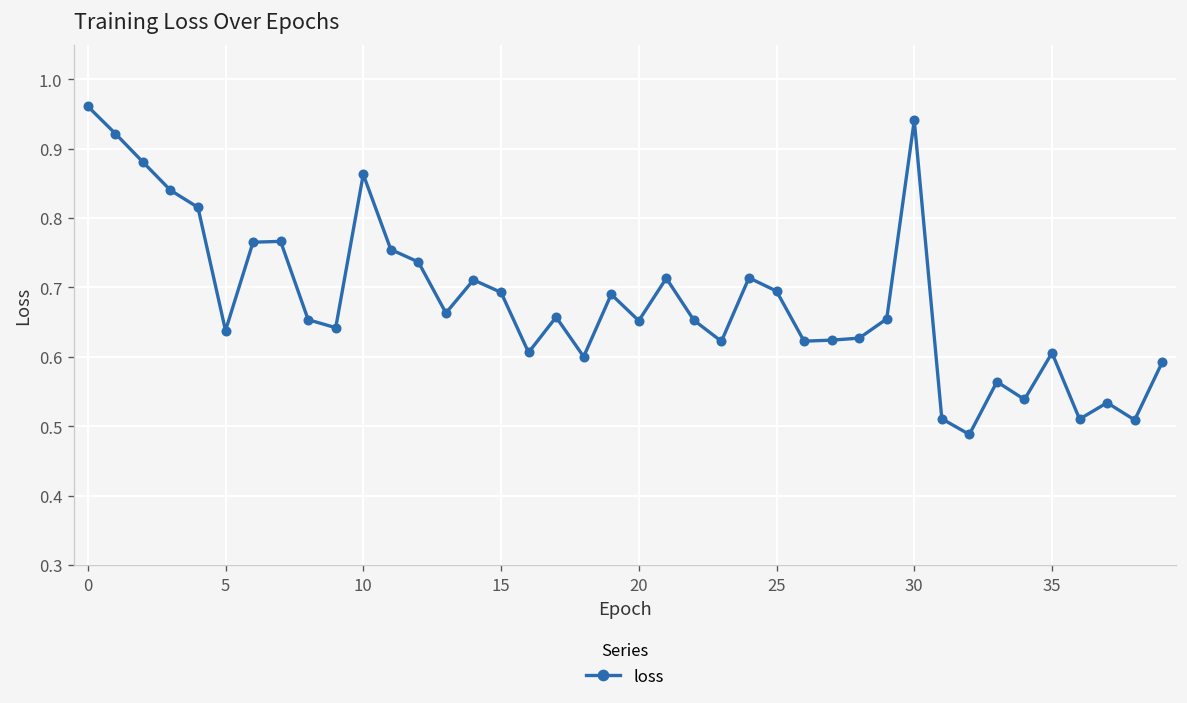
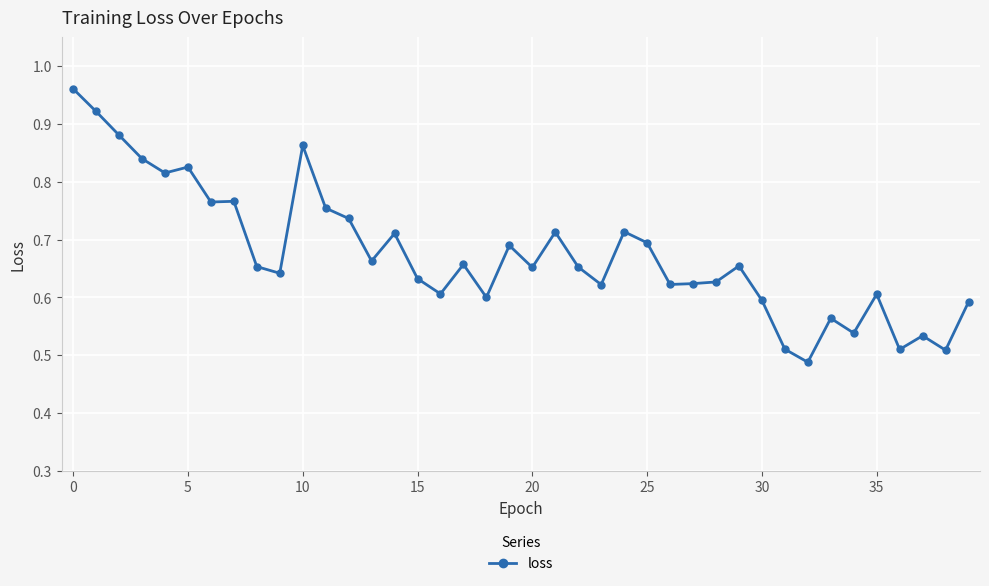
5: 0.64 -> 0.83
15: 0.69 -> 0.63
30: 0.94 -> 0.60
